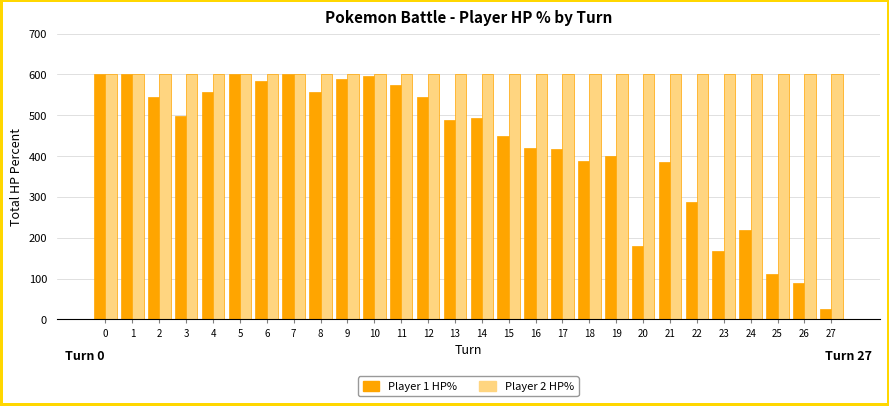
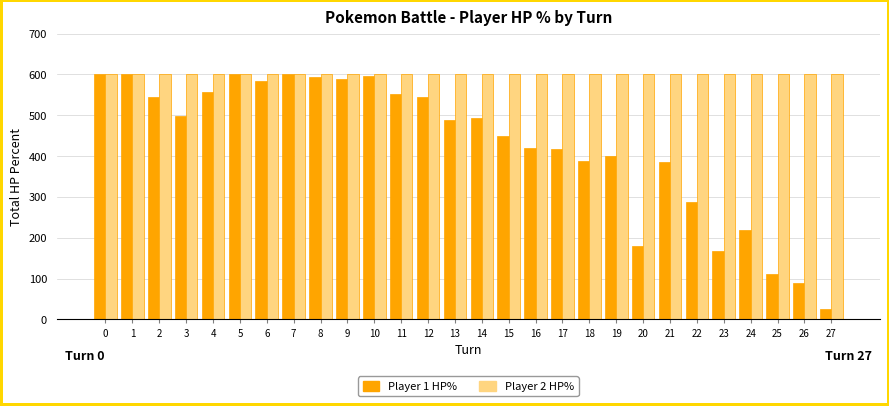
Player 1 HP%, 8: 560 -> 590
Player 1 HP%, 11: 580 -> 550
